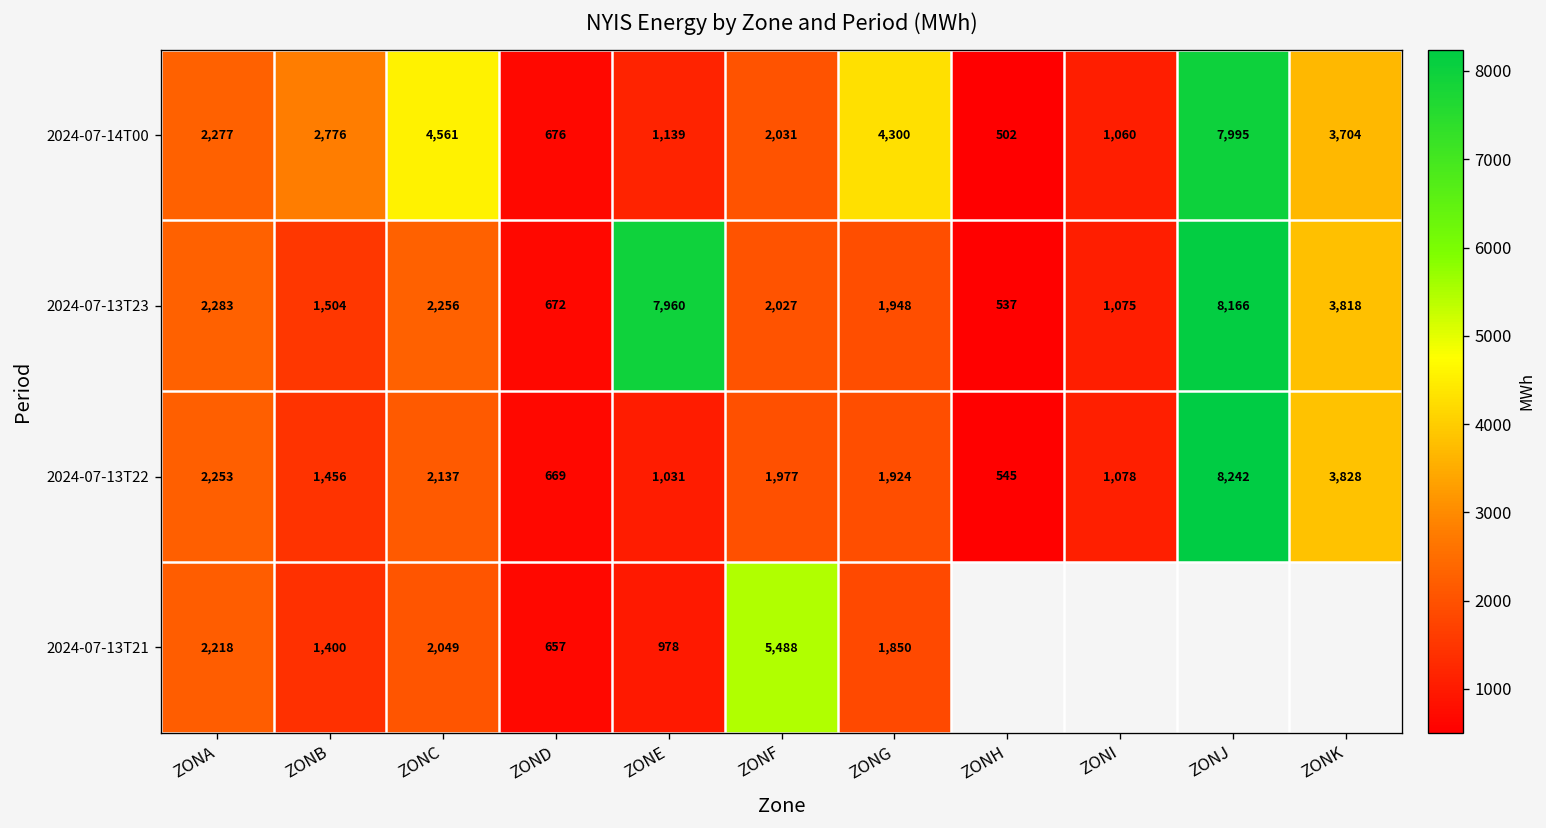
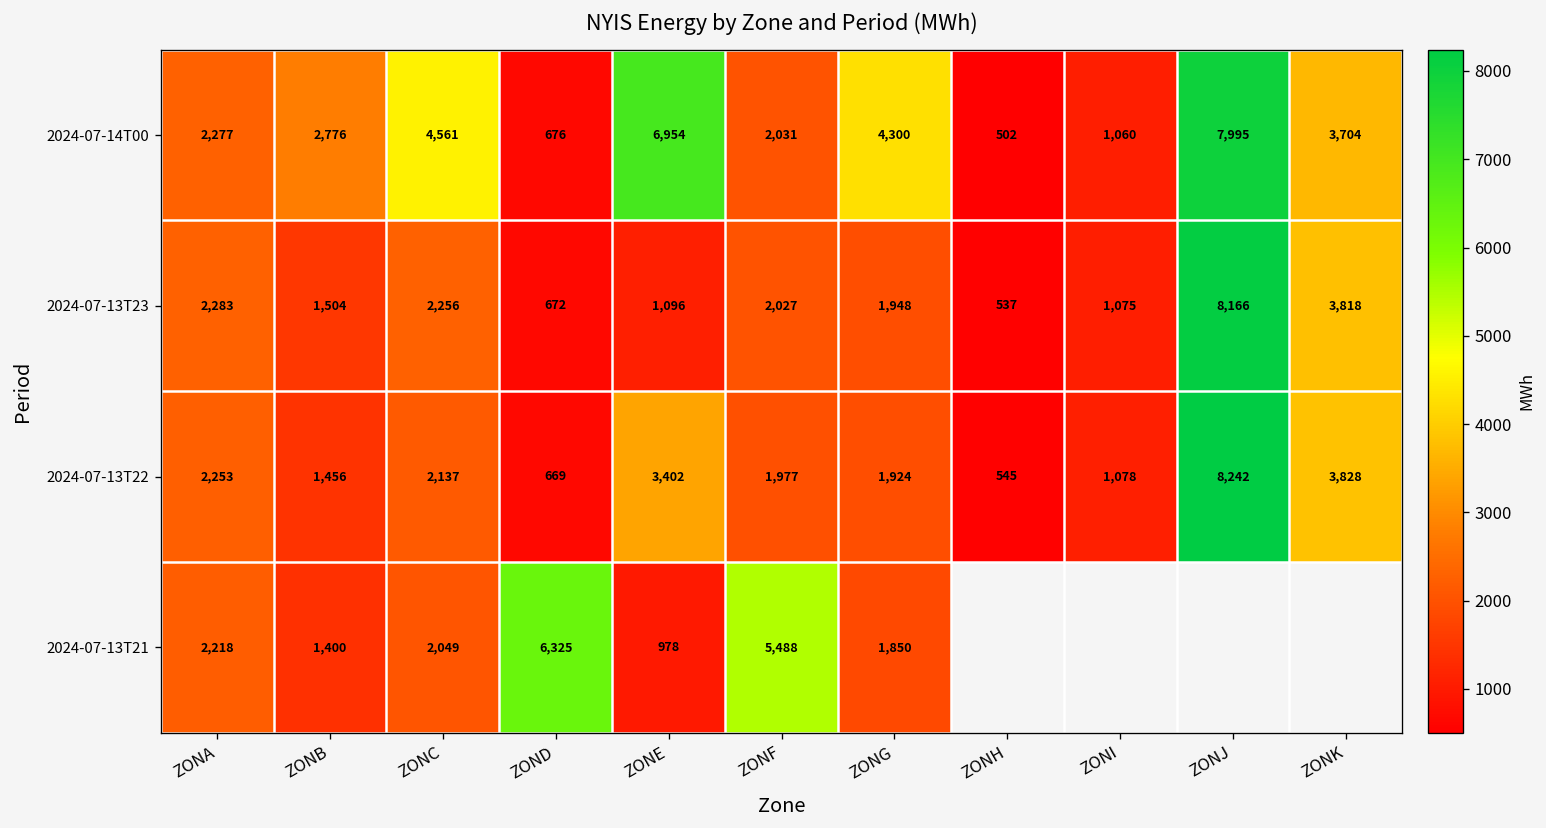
2024-07-14T00, ZONE: 1,139 -> 6,954
2024-07-13T23, ZONE: 7,960 -> 1,096
2024-07-13T22, ZONE: 1,031 -> 3,402
2024-07-13T21, ZOND: 657 -> 6,325
